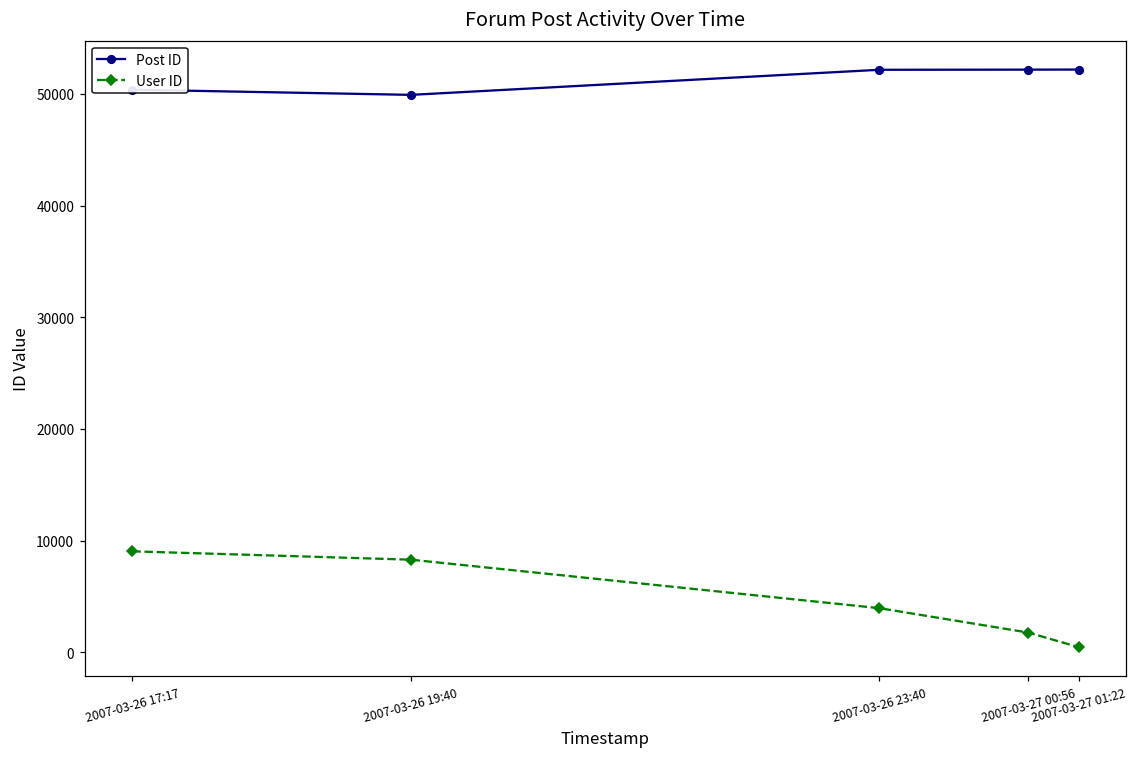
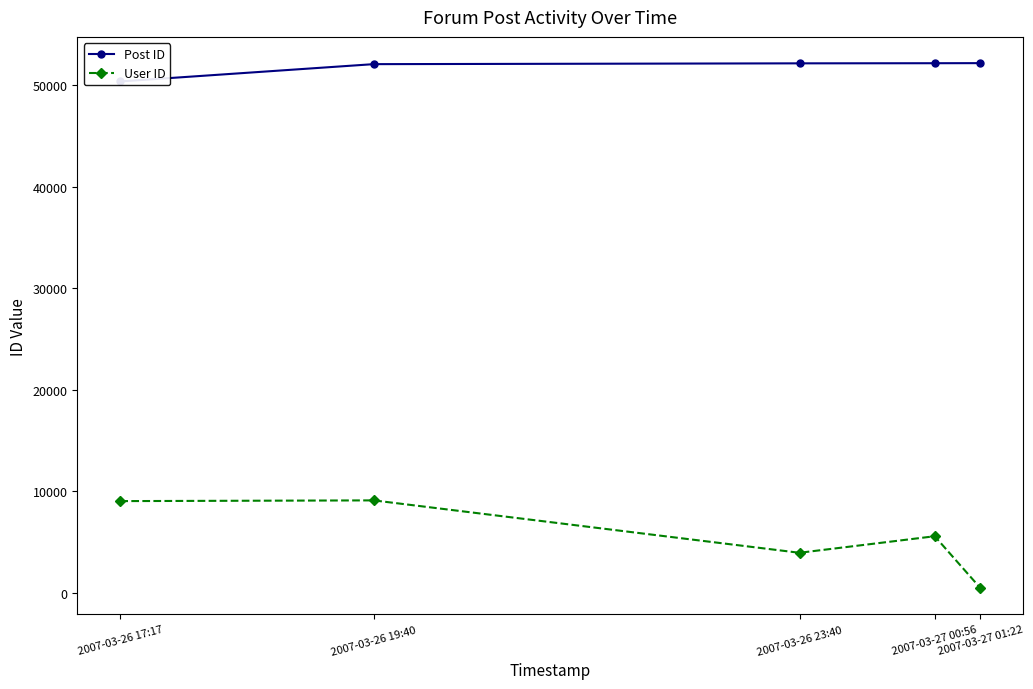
Post ID, 2007-03-26 19:40: 49900 -> 52100
User ID, 2007-03-26 19:40: 8300 -> 9100
User ID, 2007-03-27 00:56: 1800 -> 5600
